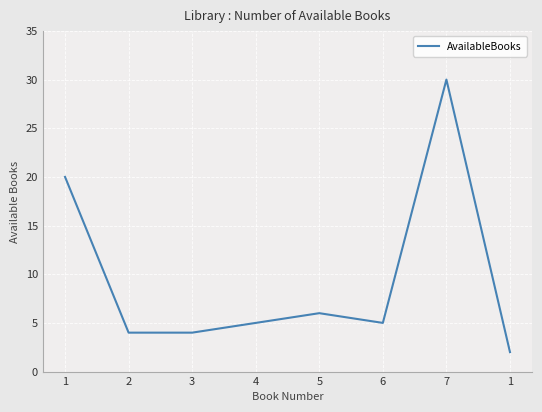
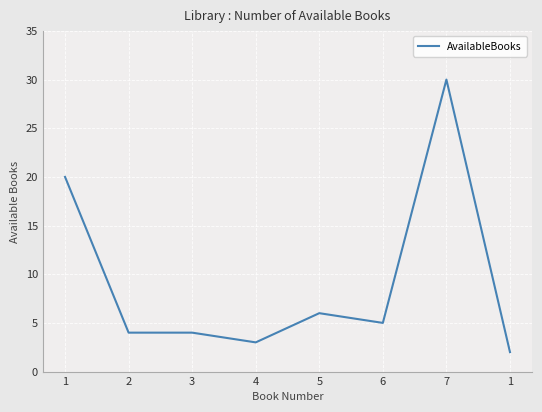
4: 5 -> 3
